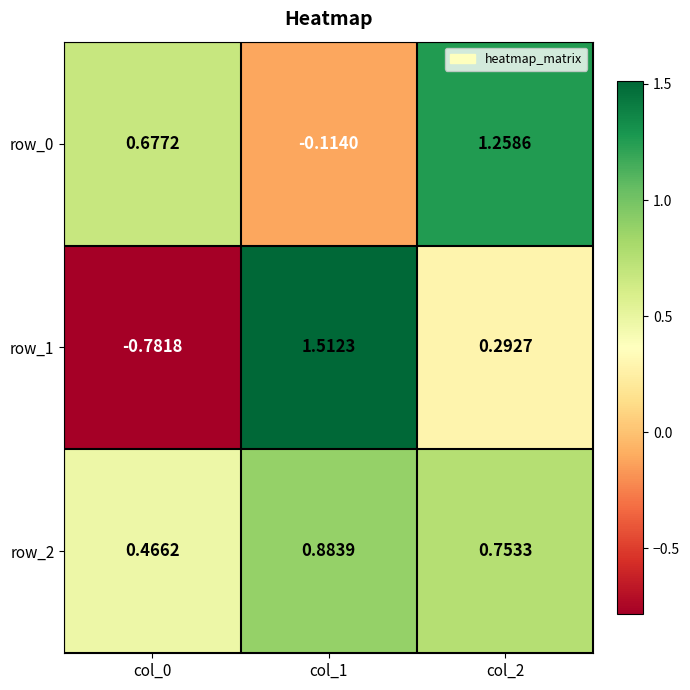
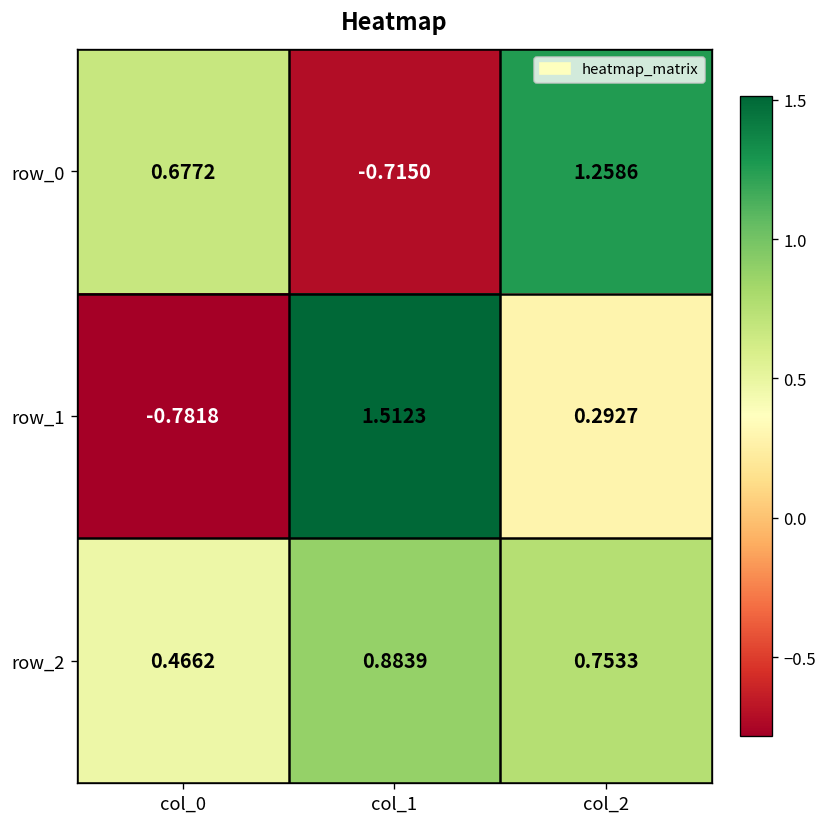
row_0, col_1: -0.1140 -> -0.7150
